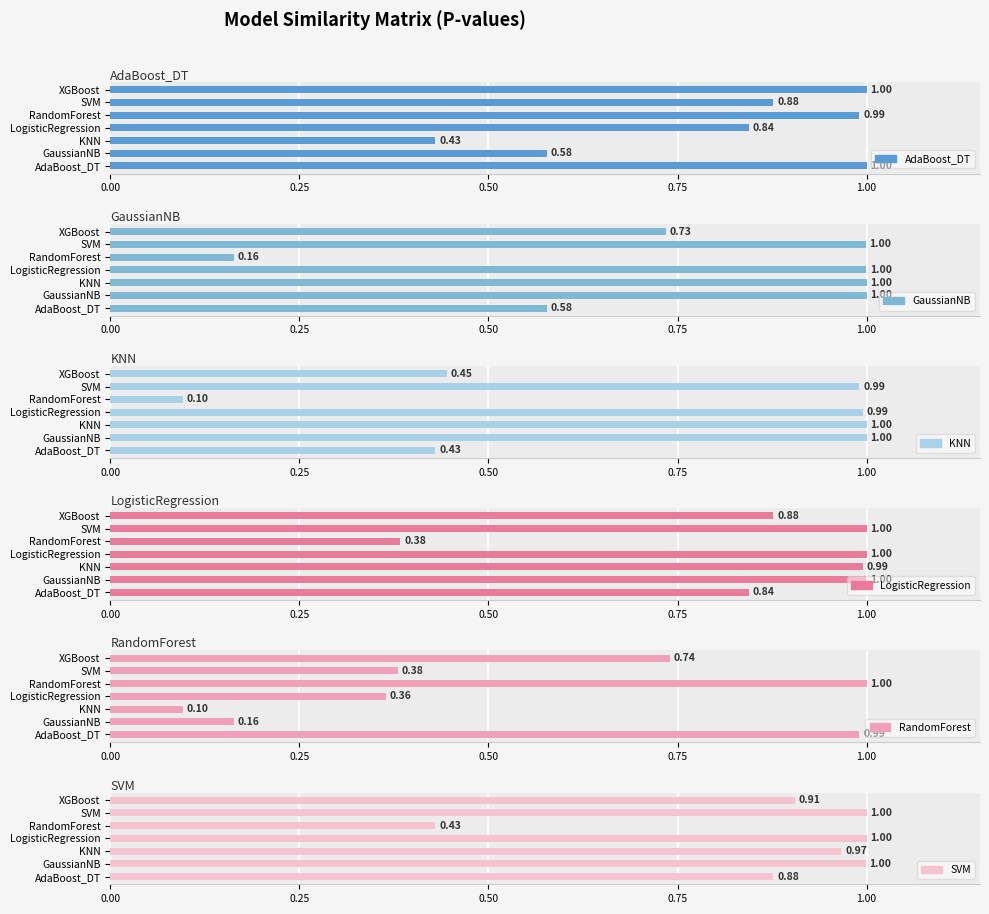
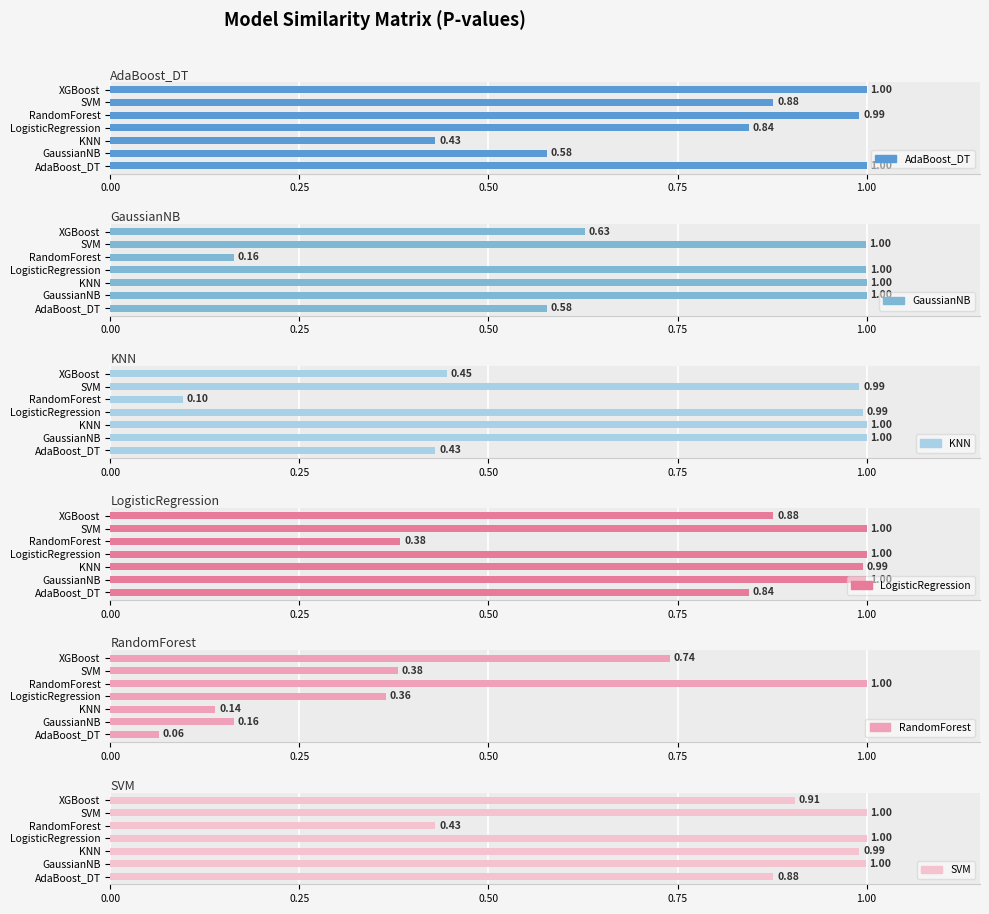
GaussianNB, XGBoost: 0.73 -> 0.63
RandomForest, KNN: 0.10 -> 0.14
RandomForest, AdaBoost_DT: 0.99 -> 0.06
SVM, KNN: 0.97 -> 0.99
